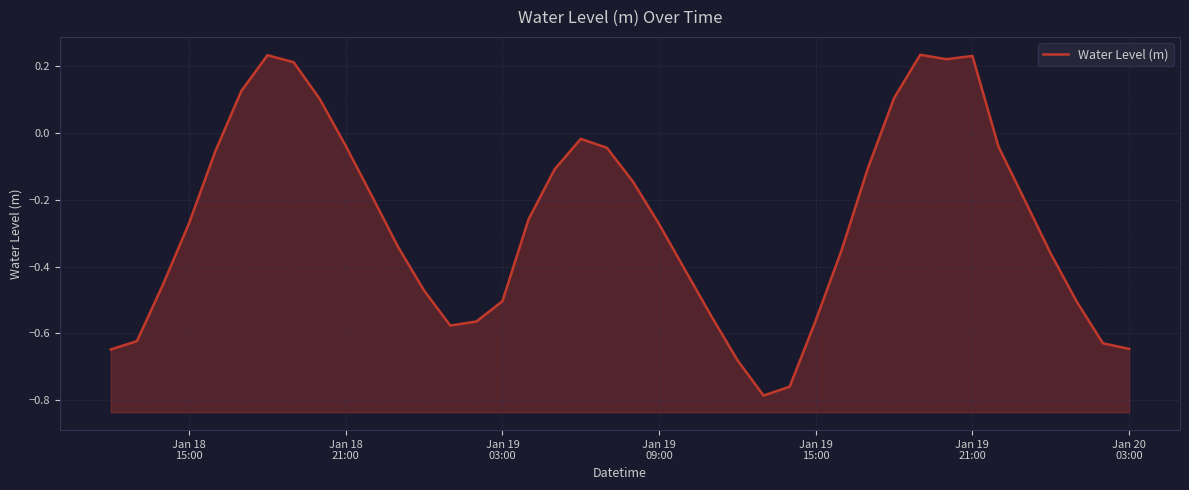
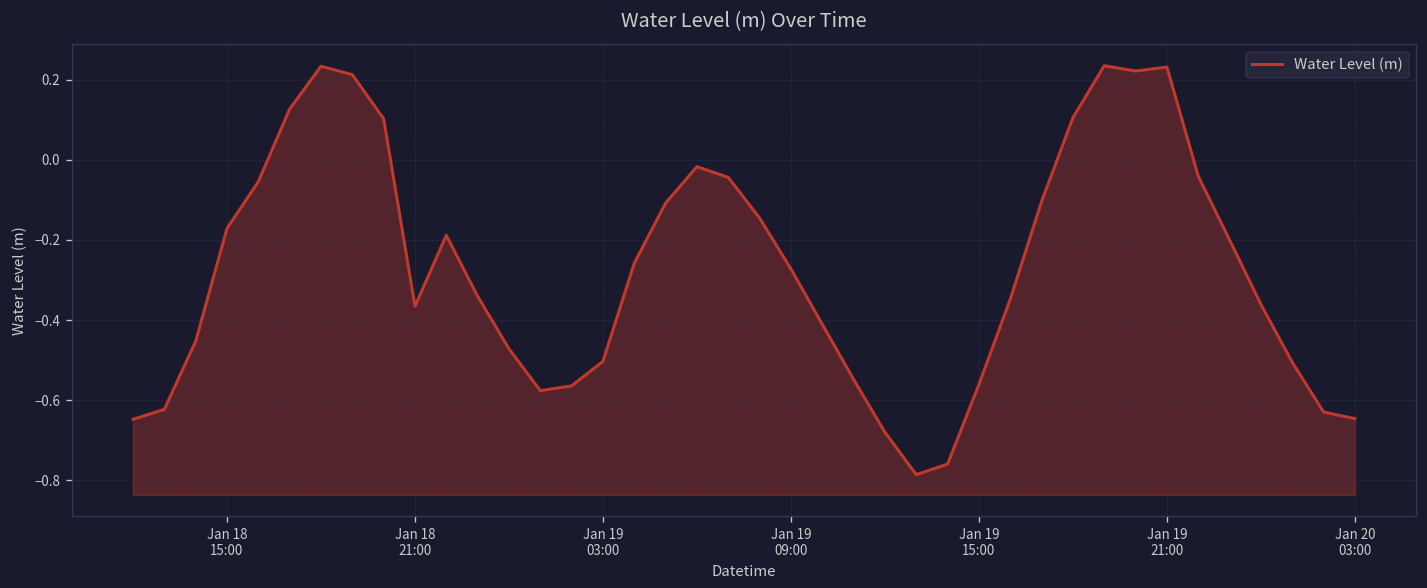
Jan 18 15:00: -0.27 -> -0.17
Jan 18 21:00: -0.04 -> -0.37
